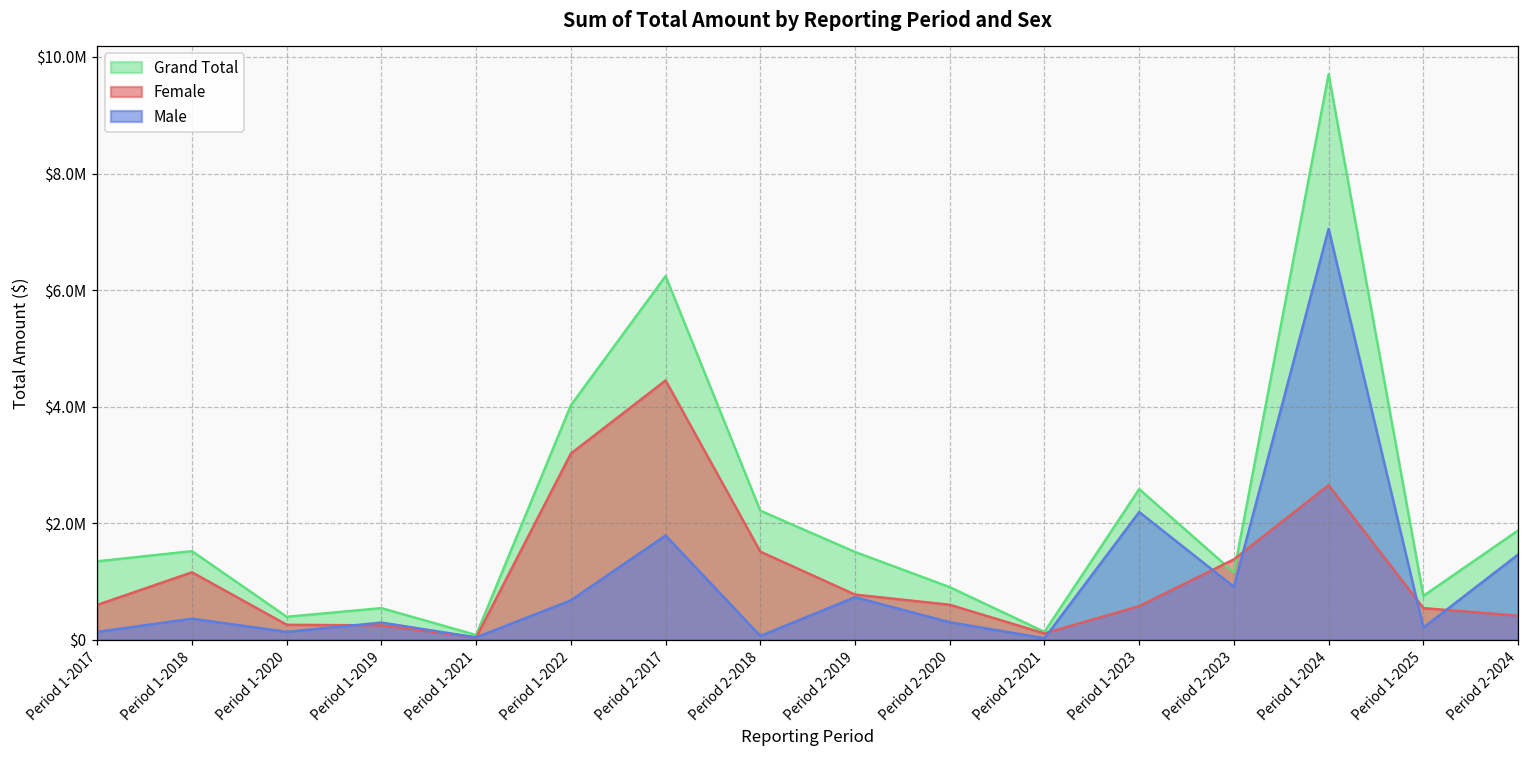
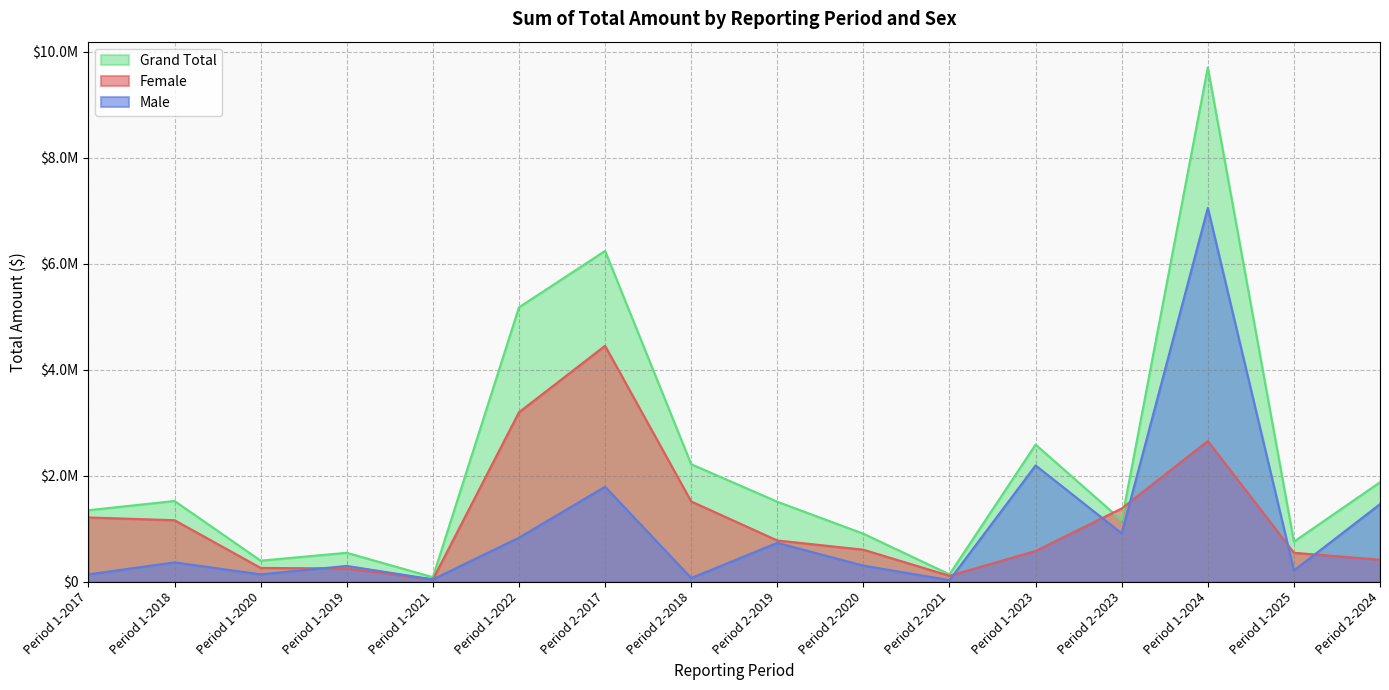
Female, Period 1-2017: $600000 -> $1200000
Grand Total, Period 1-2022: $4000000 -> $5200000
Male, Period 1-2022: $700000 -> $800000
